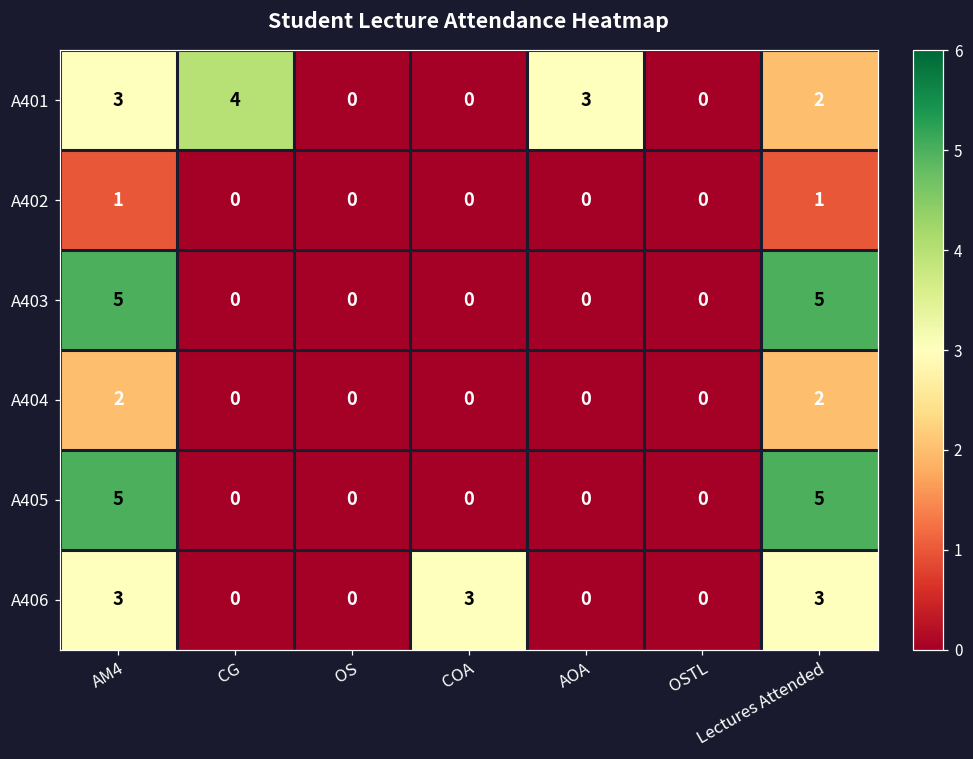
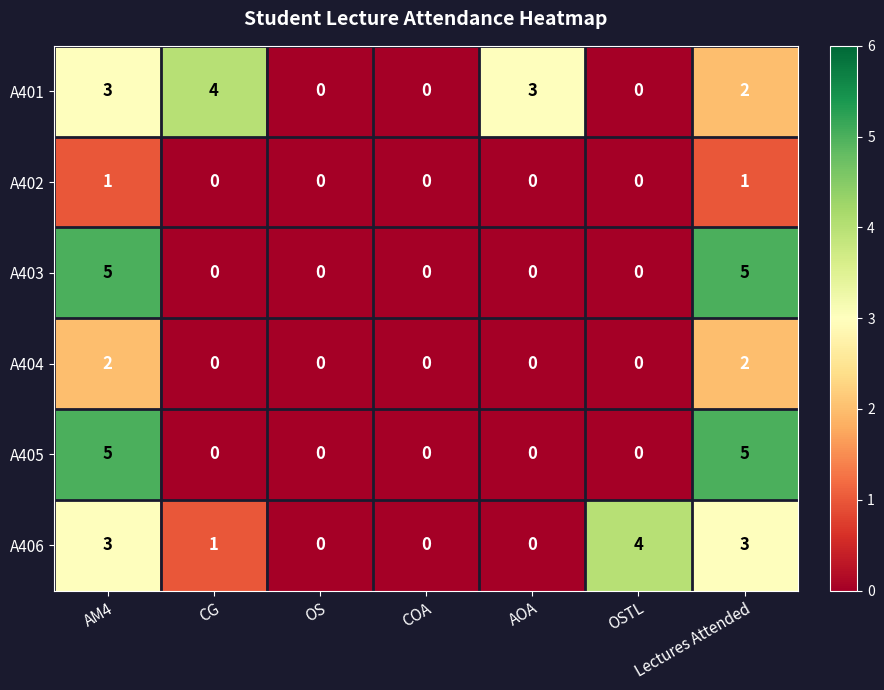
A406, CG: 0 -> 1
A406, COA: 3 -> 0
A406, OSTL: 0 -> 4
